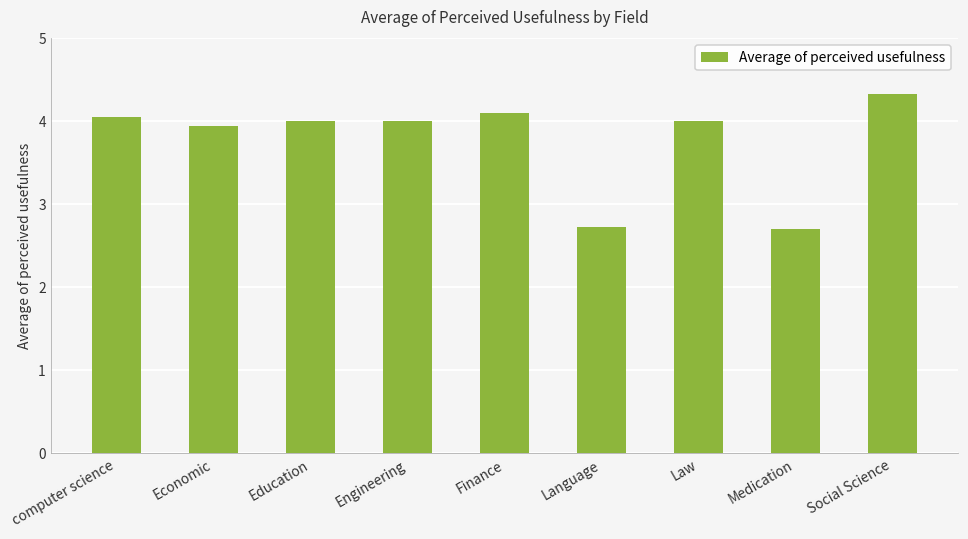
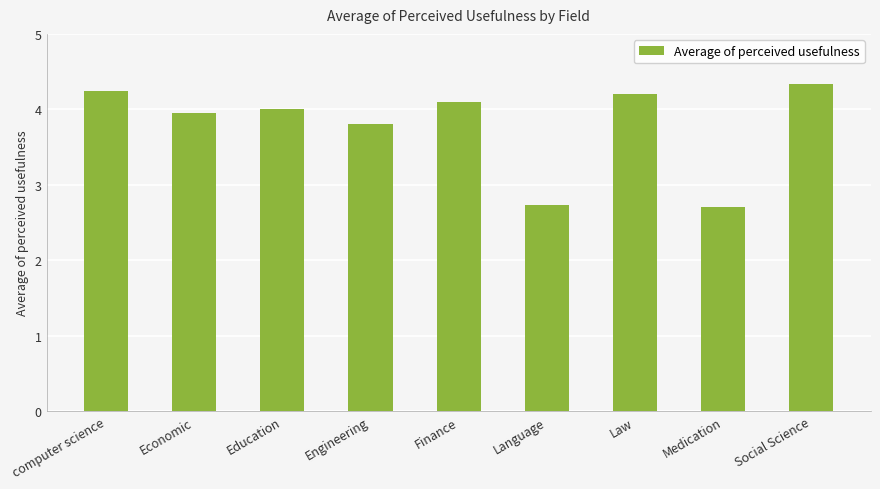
computer science: 4.1 -> 4.2
Engineering: 4.0 -> 3.8
Law: 4.0 -> 4.2
